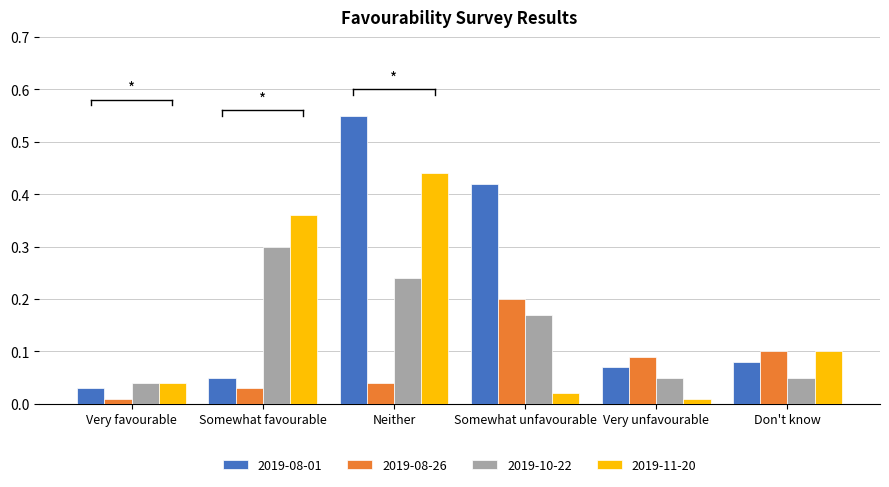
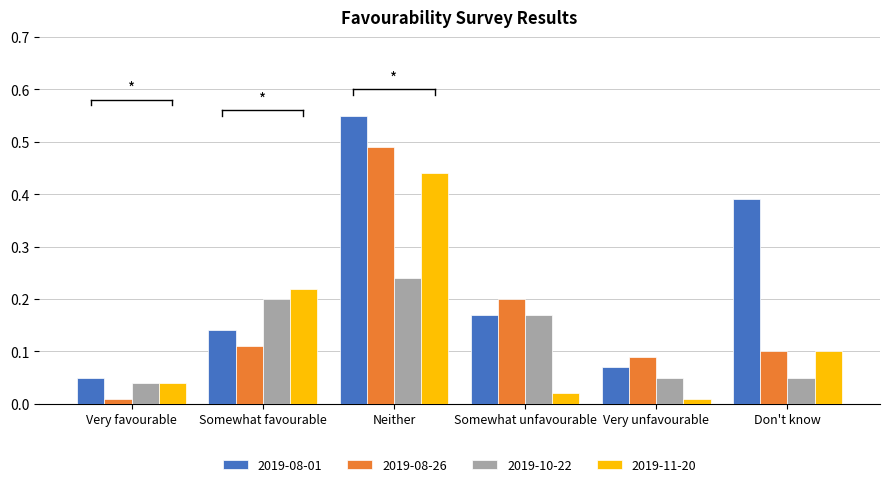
2019-08-01, Very favourable: 0.03 -> 0.05
2019-08-01, Somewhat favourable: 0.05 -> 0.14
2019-08-26, Somewhat favourable: 0.03 -> 0.11
2019-10-22, Somewhat favourable: 0.3 -> 0.2
2019-11-20, Somewhat favourable: 0.36 -> 0.22
2019-08-26, Neither: 0.04 -> 0.49
2019-08-01, Somewhat unfavourable: 0.42 -> 0.17
2019-08-01, Don't know: 0.08 -> 0.39
